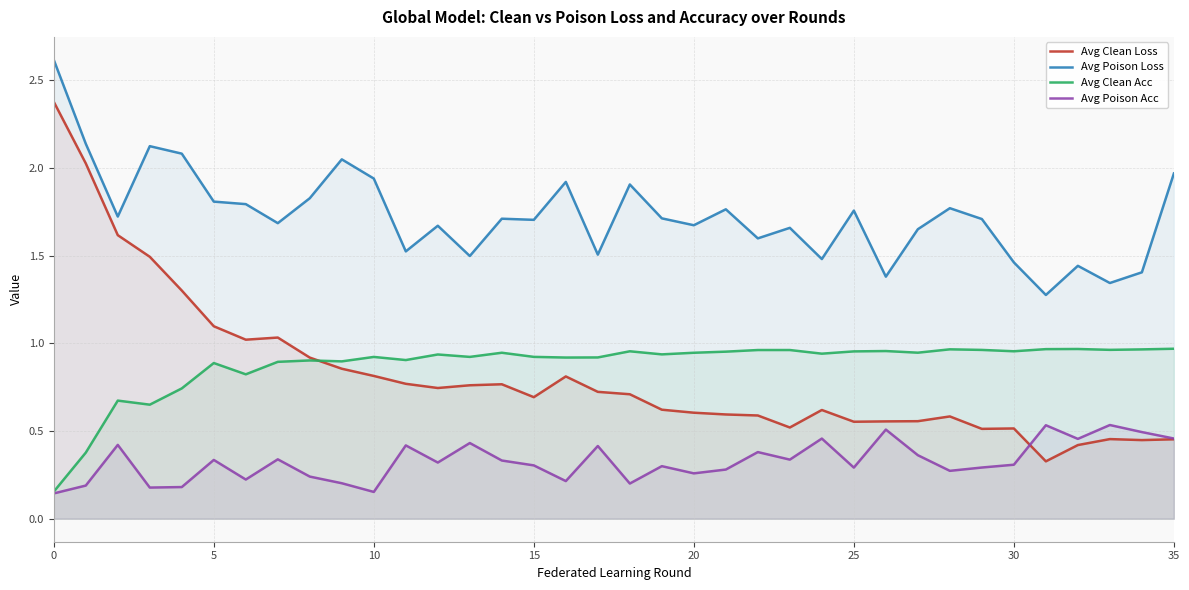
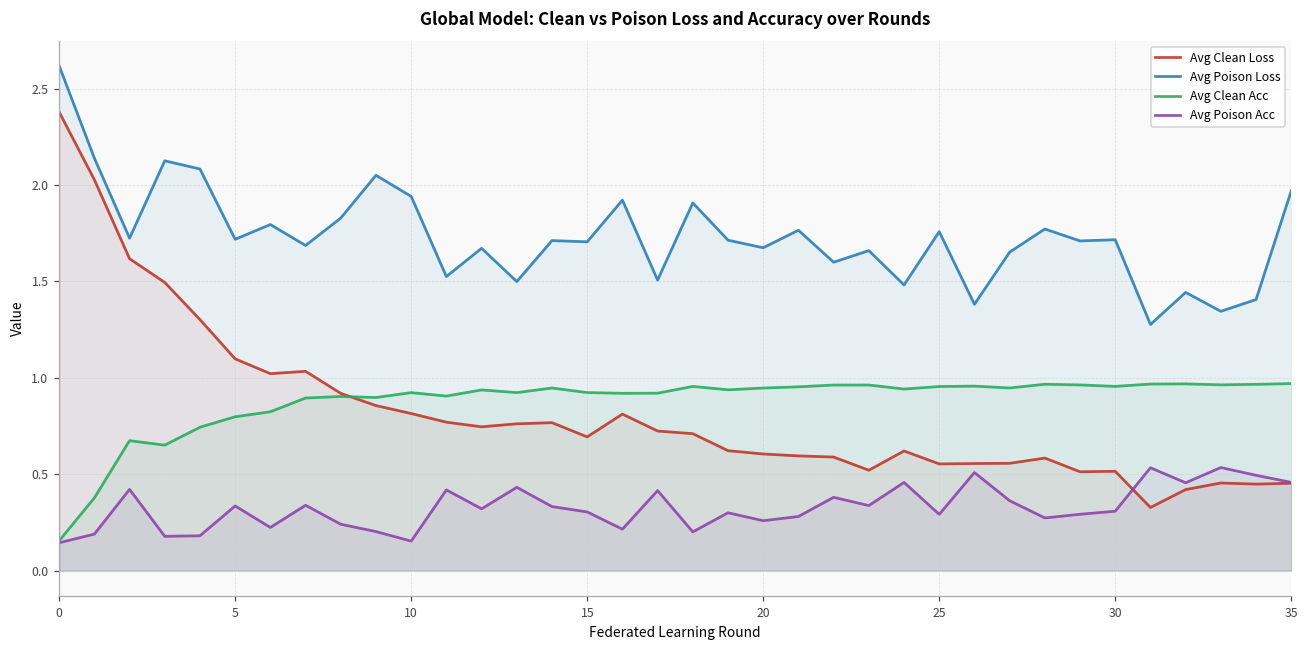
Avg Poison Loss, 5: 1.81 -> 1.72
Avg Clean Acc, 5: 0.89 -> 0.80
Avg Poison Loss, 30: 1.46 -> 1.72
